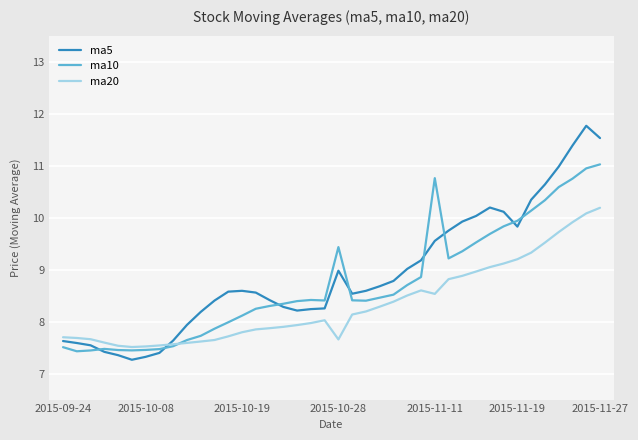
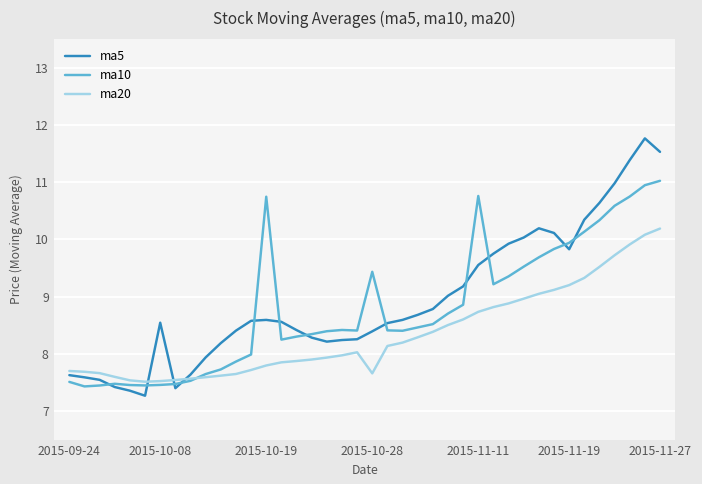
ma5, 2015-10-08: 7.3 -> 8.5
ma10, 2015-10-19: 8.1 -> 10.7
ma5, 2015-10-28: 9.0 -> 8.4
ma20, 2015-11-11: 8.5 -> 8.7
